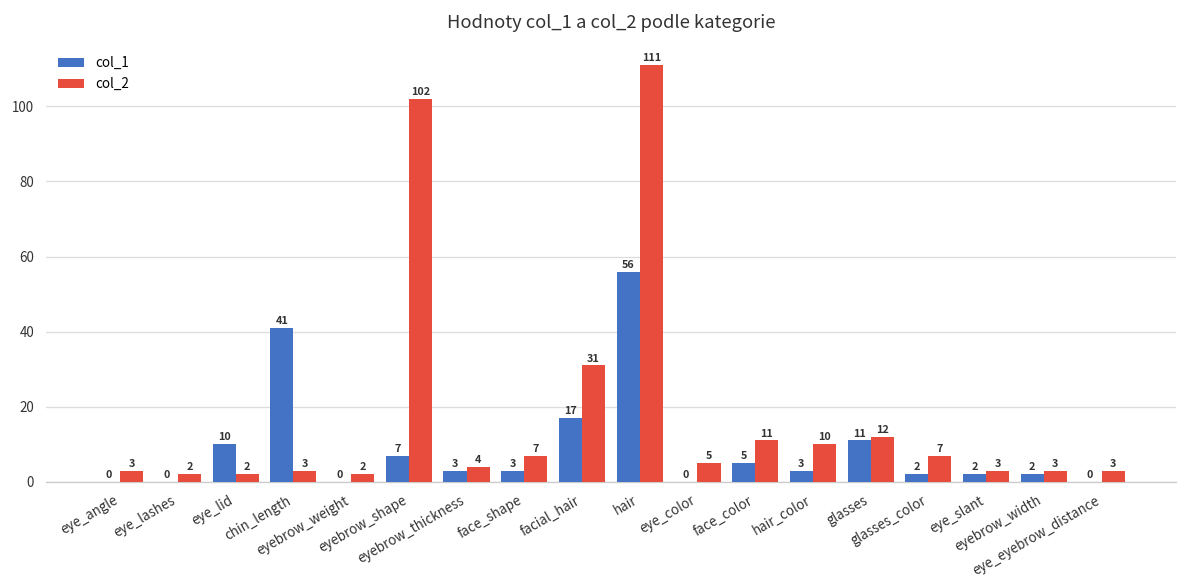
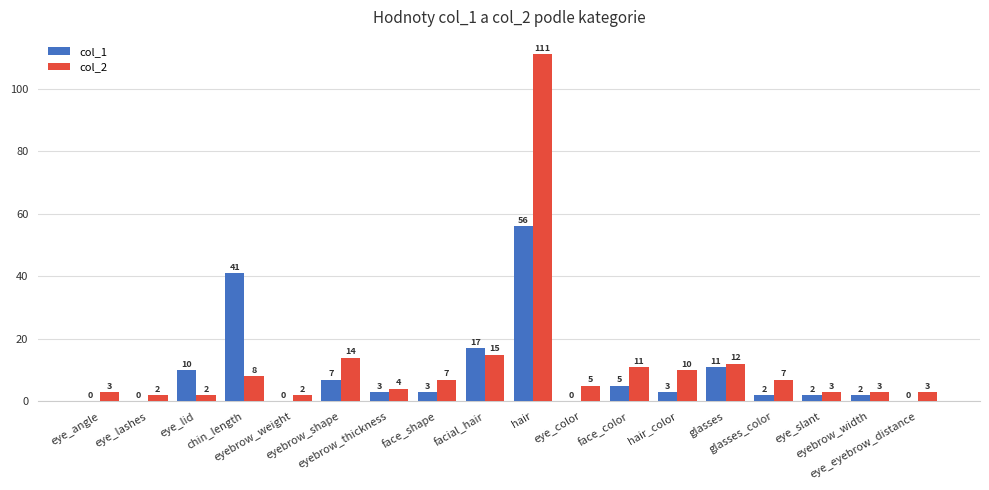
col_2, chin_length: 3 -> 8
col_2, eyebrow_shape: 102 -> 14
col_2, facial_hair: 31 -> 15
